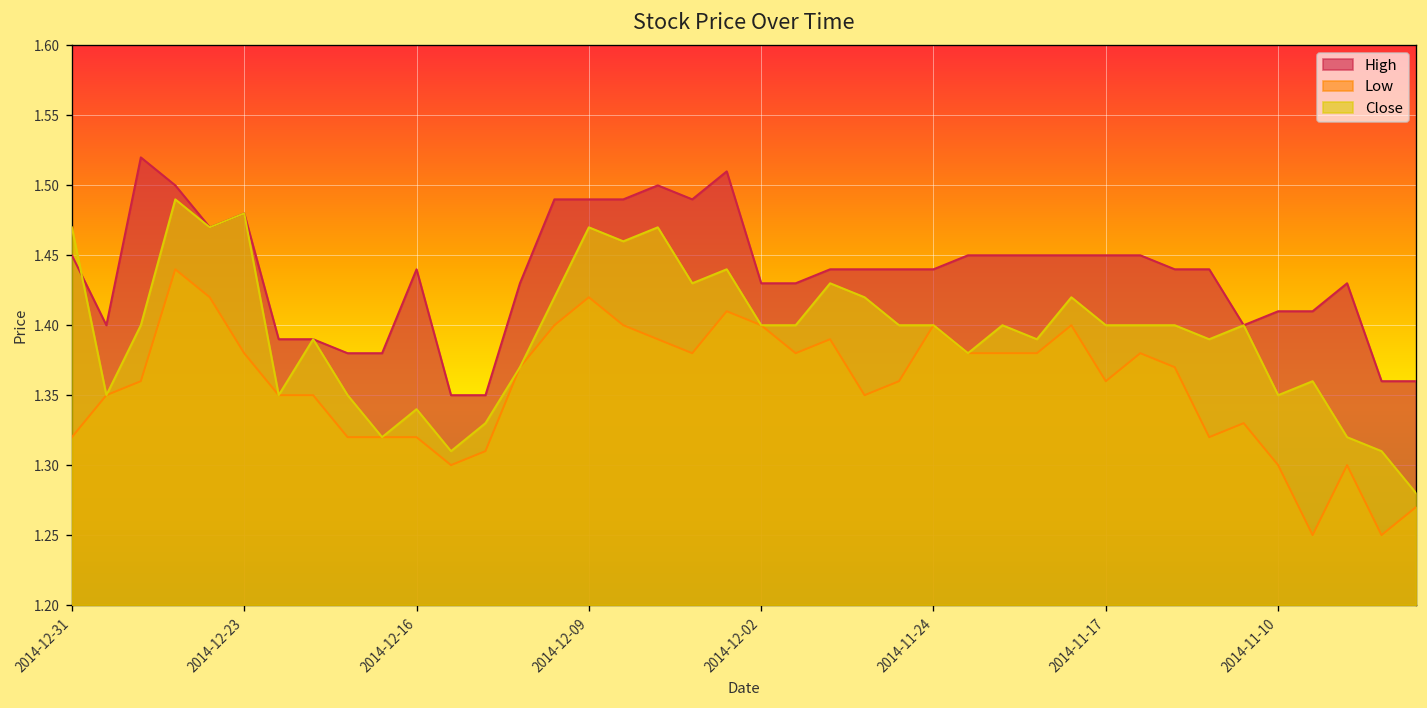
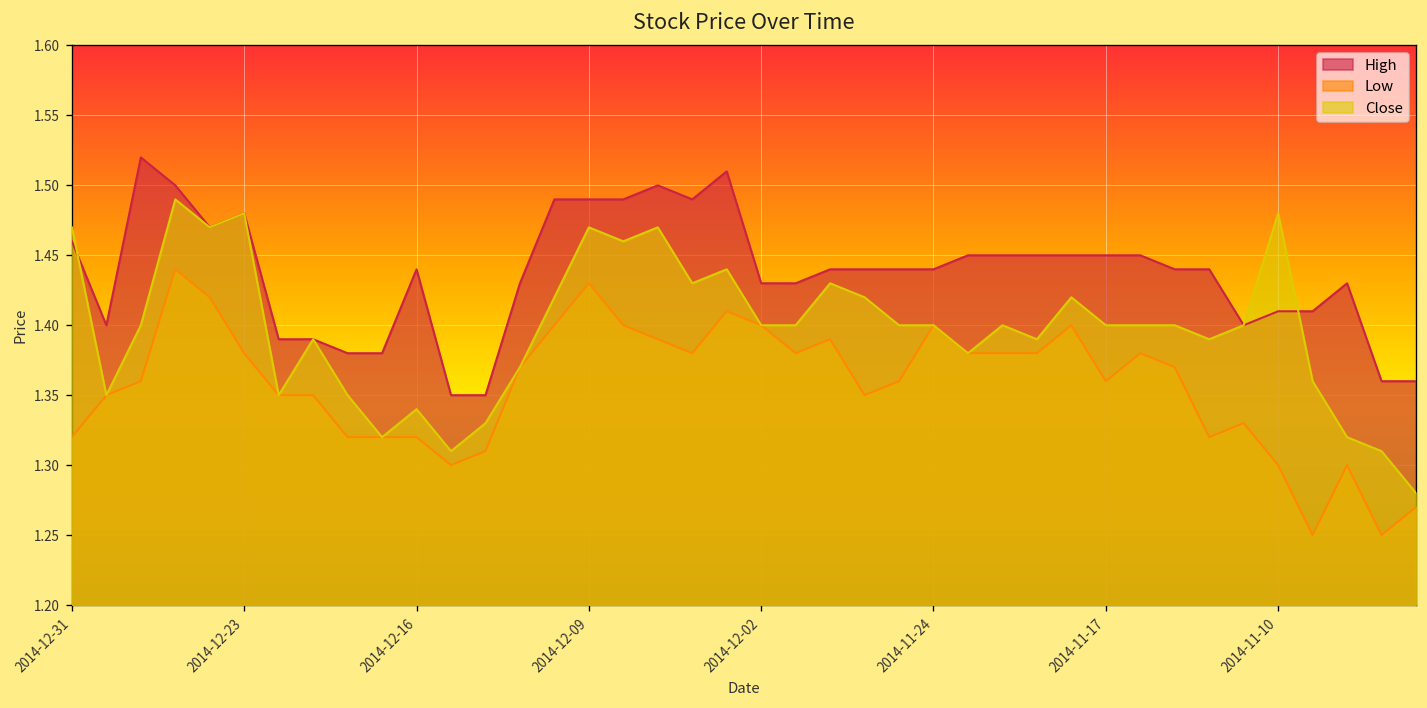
High, 2014-12-31: 1.45 -> 1.46
Low, 2014-12-09: 1.42 -> 1.43
Close, 2014-11-10: 1.35 -> 1.48
